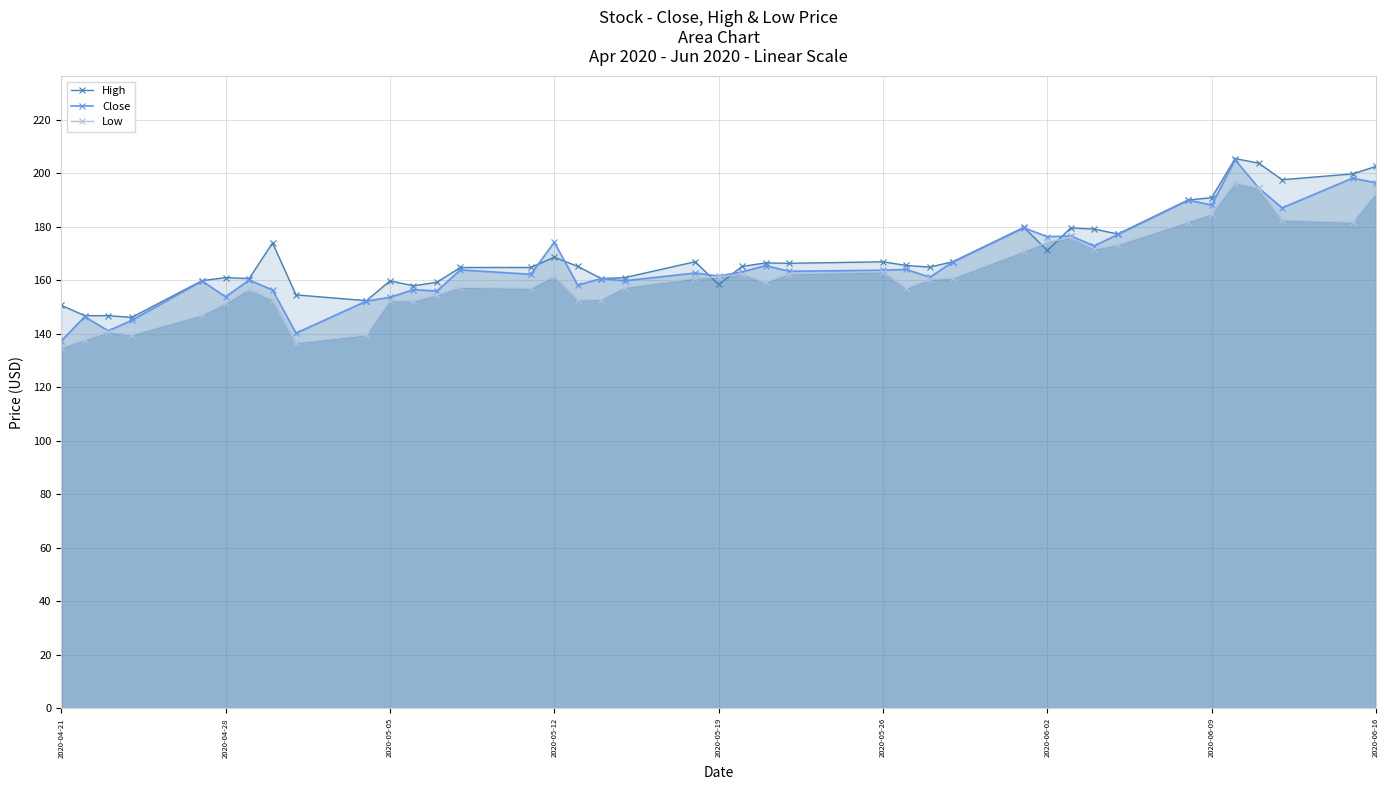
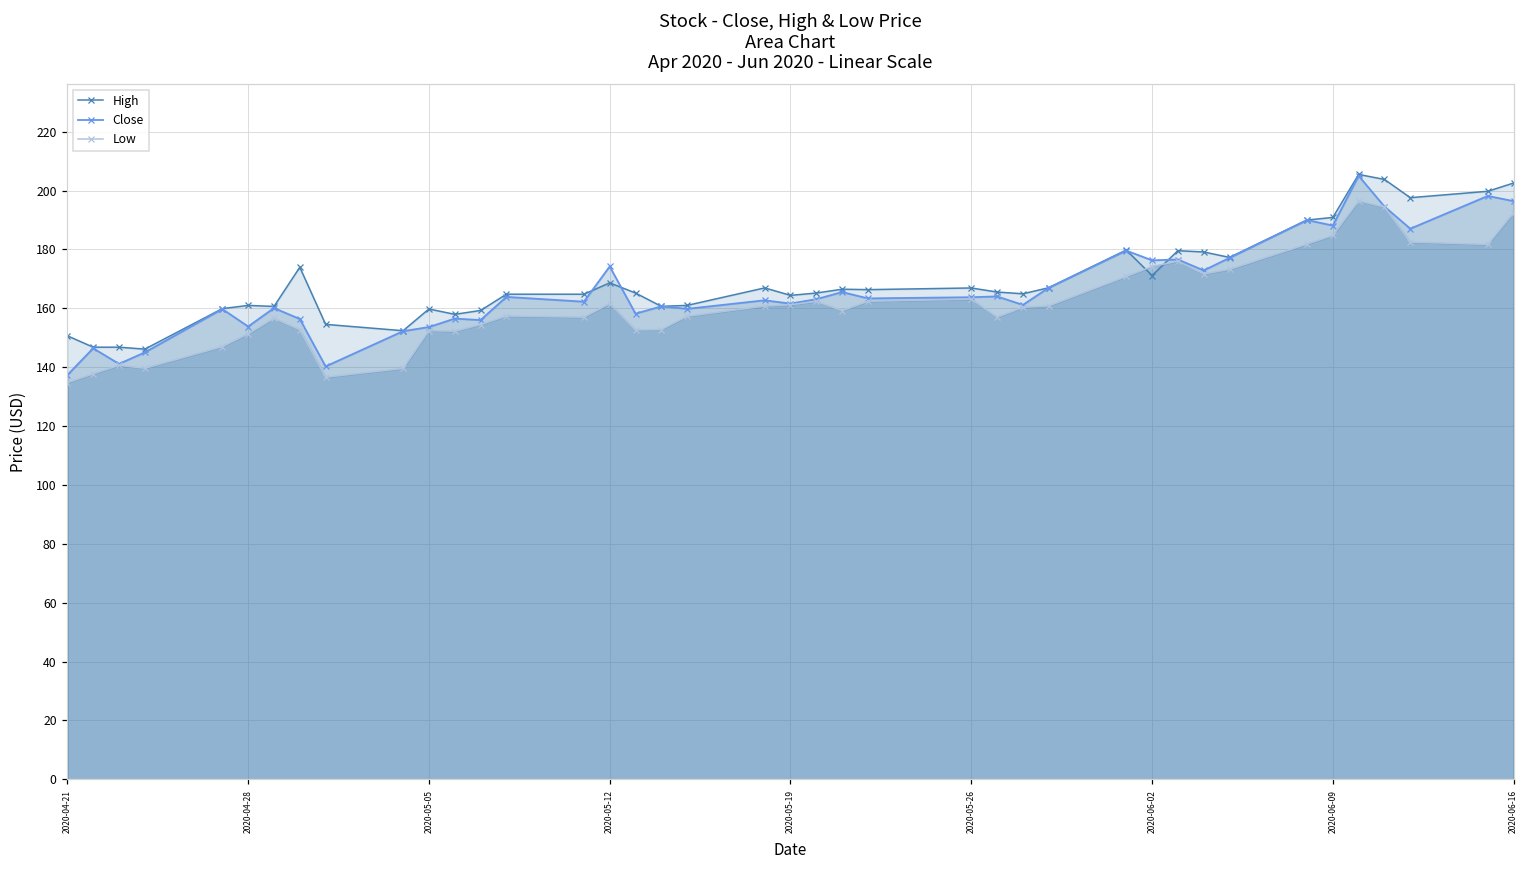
High, 2020-05-19: 158 -> 164
